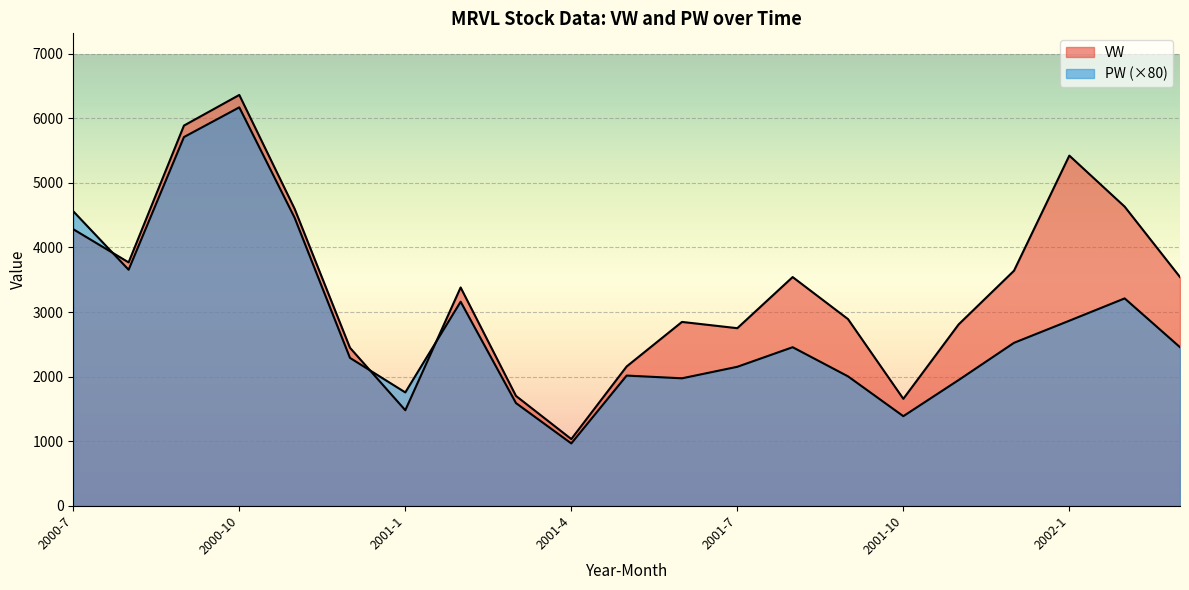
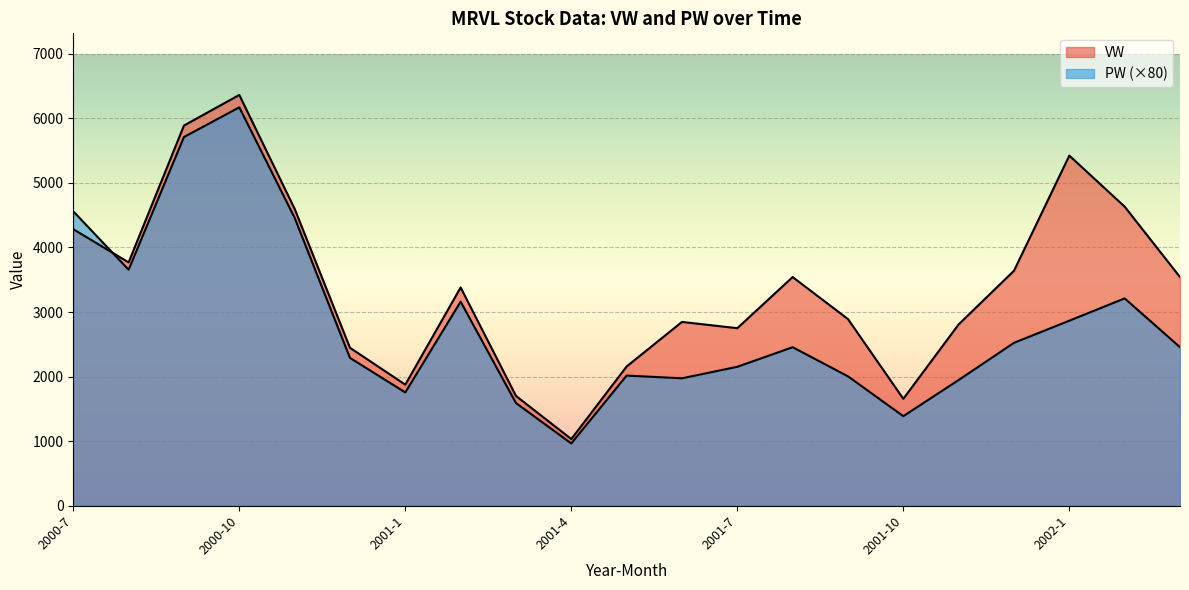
VW, 2001-1: 1500 -> 1900
